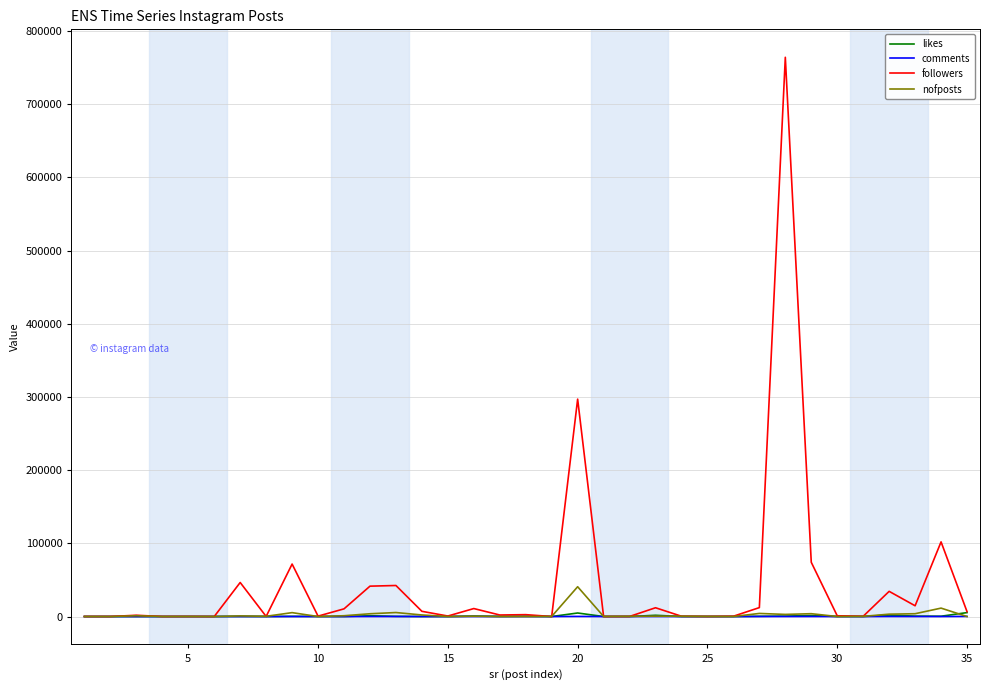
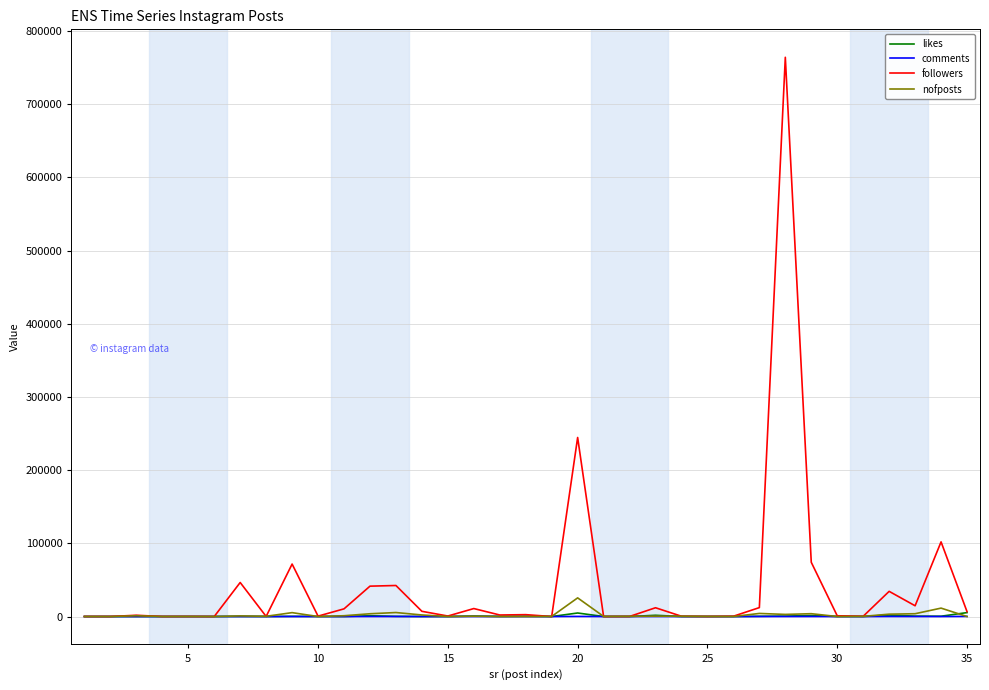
followers, 20: 300000 -> 240000
nofposts, 20: 40000 -> 30000
